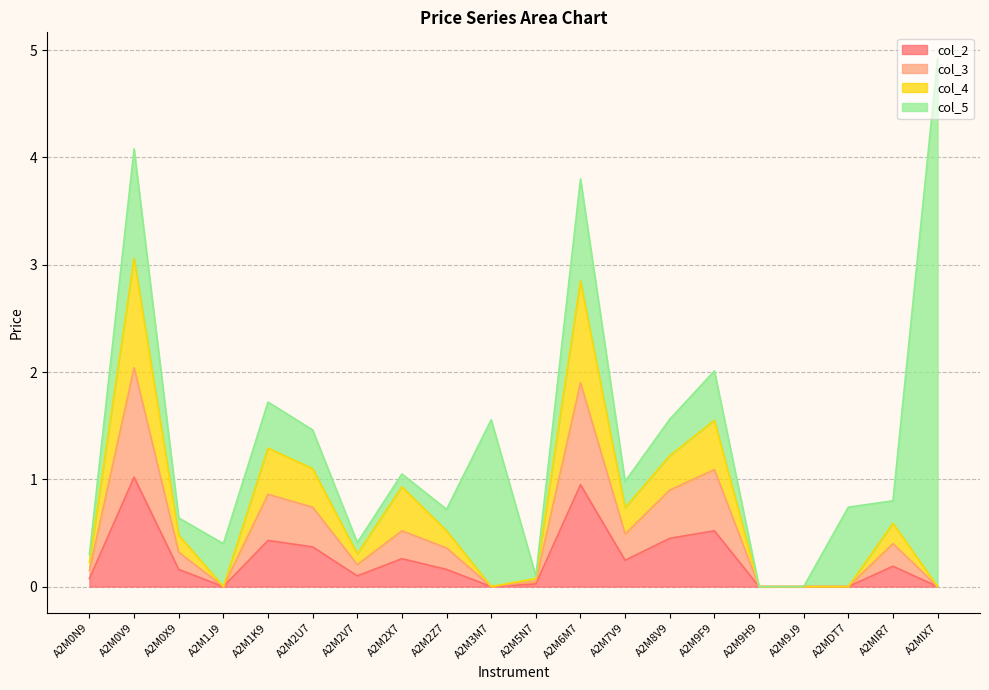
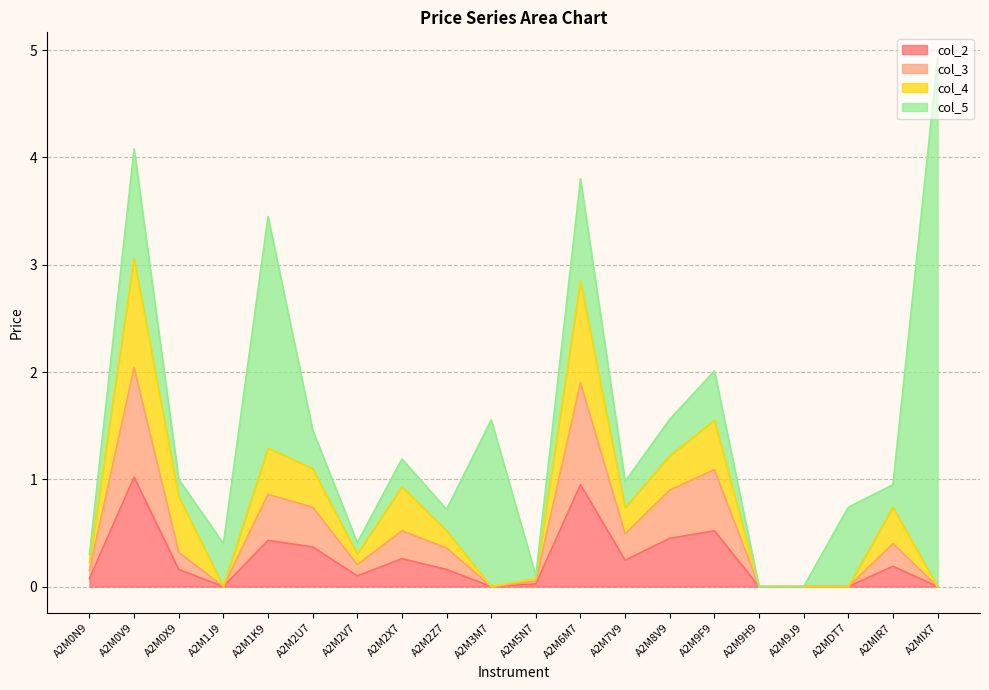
col_4, A2M0X9: 0.16 -> 0.52
col_5, A2M1K9: 0.43 -> 2.16
col_5, A2M2X7: 0.12 -> 0.26
col_4, A2MIR7: 0.19 -> 0.34
